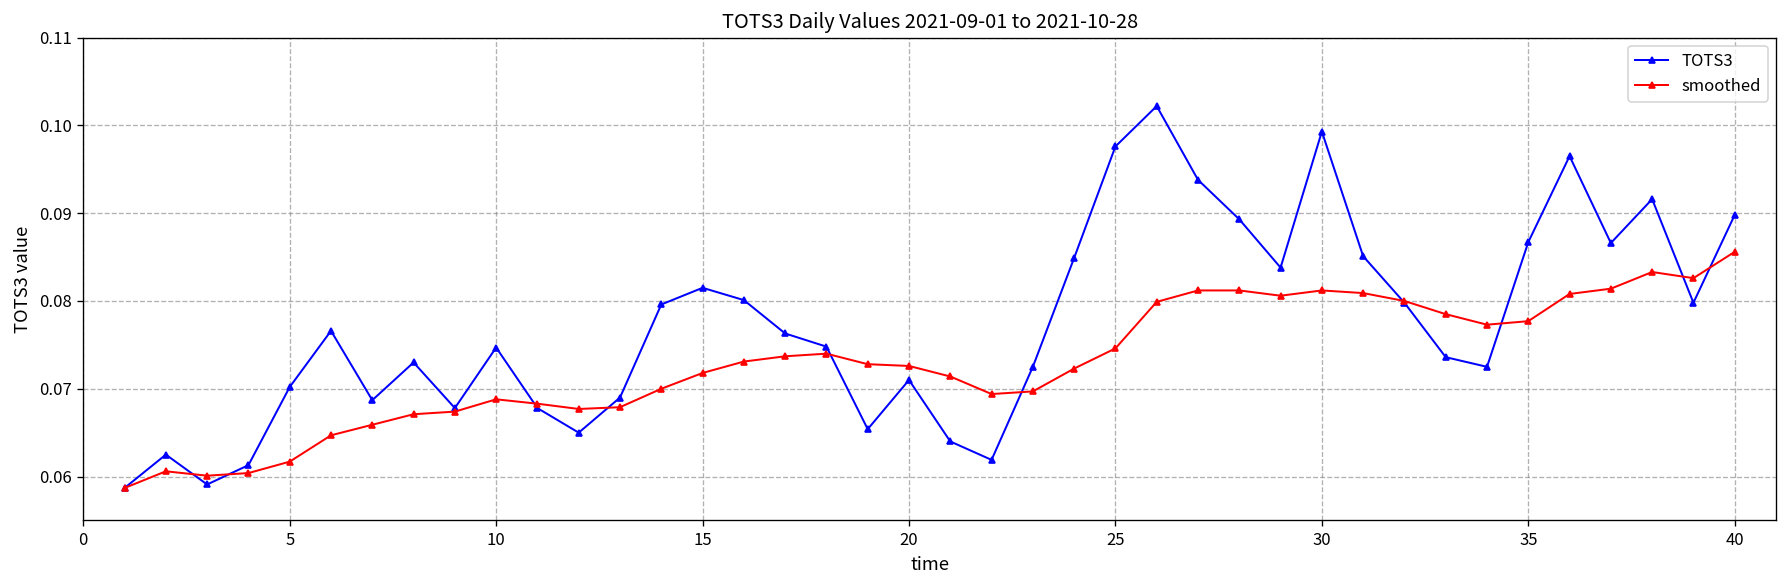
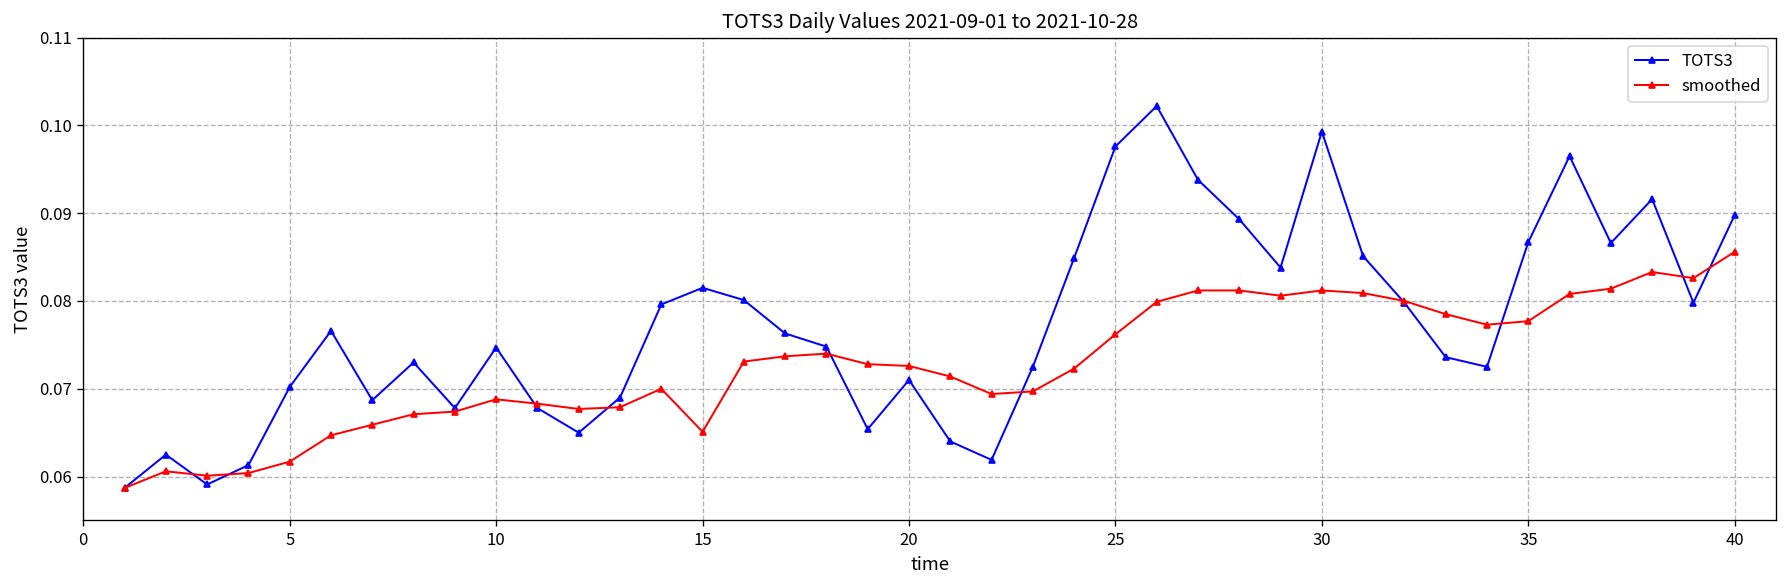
smoothed, 15: 0.072 -> 0.065
smoothed, 25: 0.075 -> 0.076
